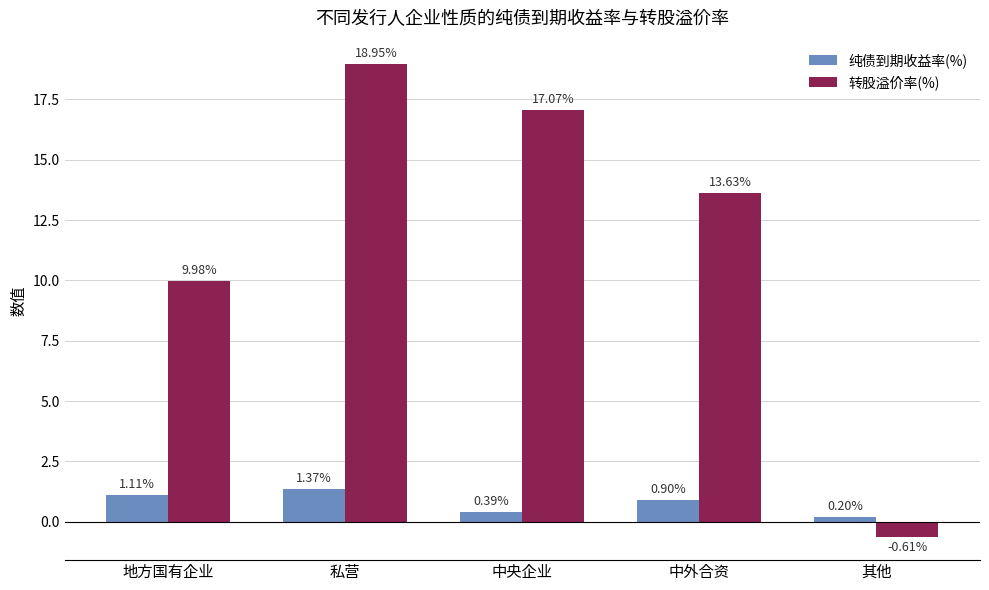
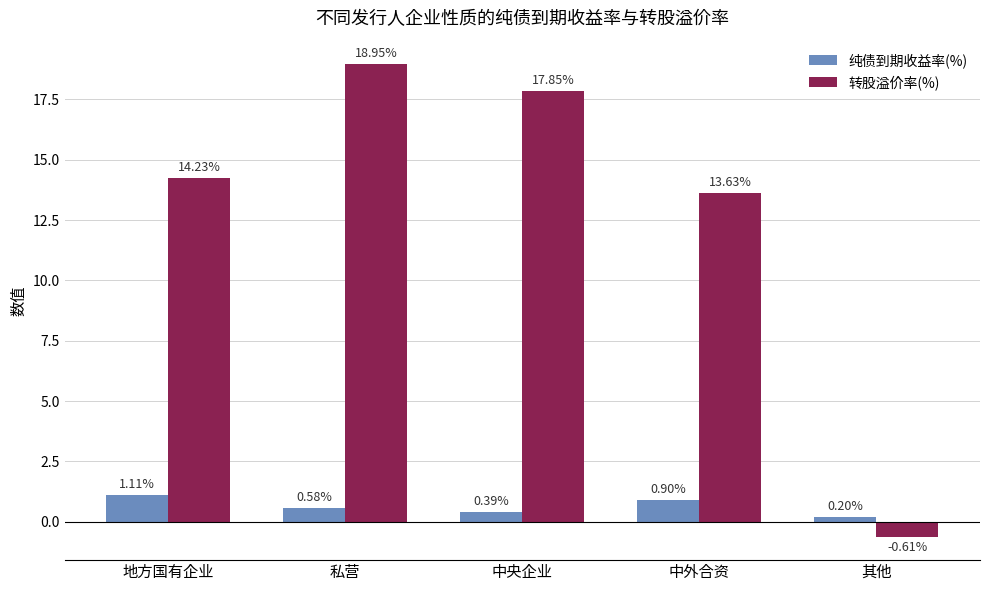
转股溢价率(%), 地方国有企业: 9.98% -> 14.23%
纯债到期收益率(%), 私营: 1.37% -> 0.58%
转股溢价率(%), 中央企业: 17.07% -> 17.85%
